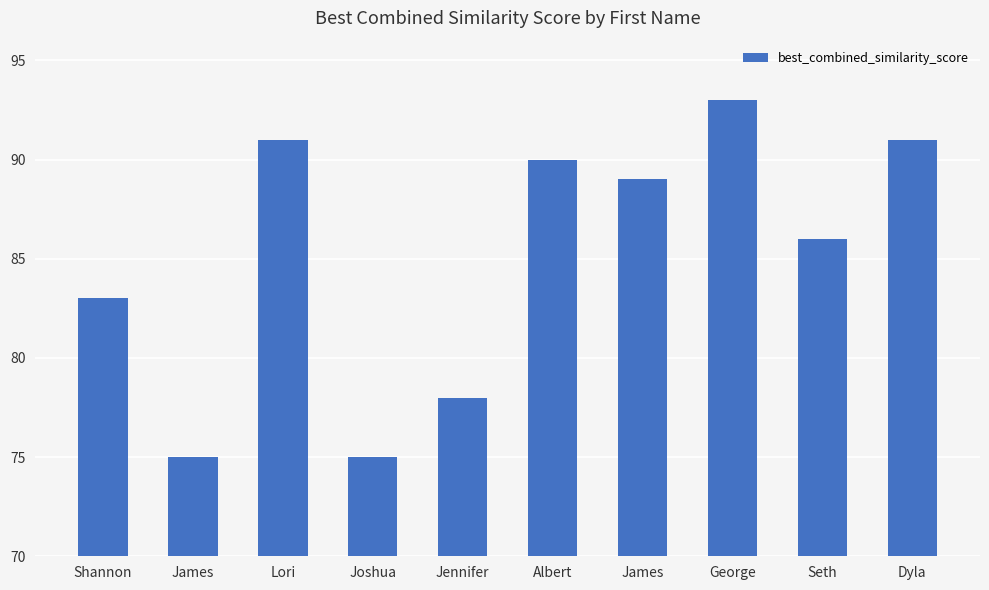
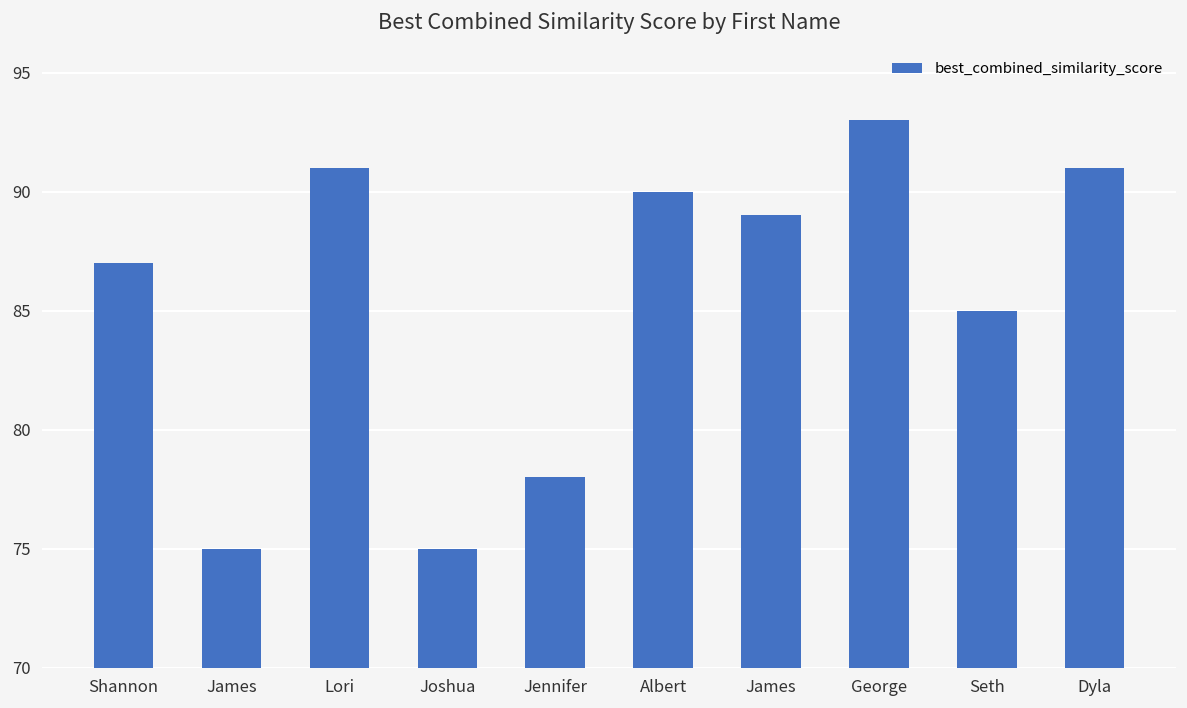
Shannon: 83 -> 87
Seth: 86 -> 85
